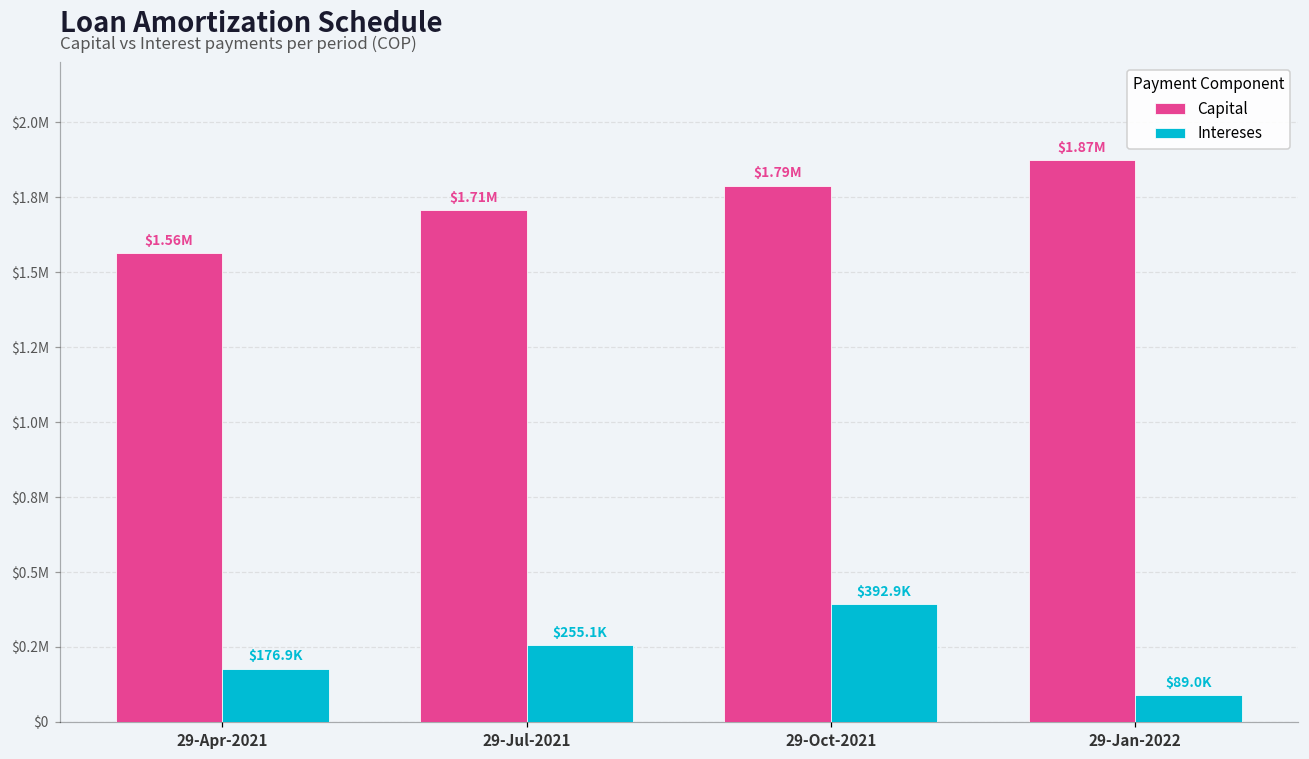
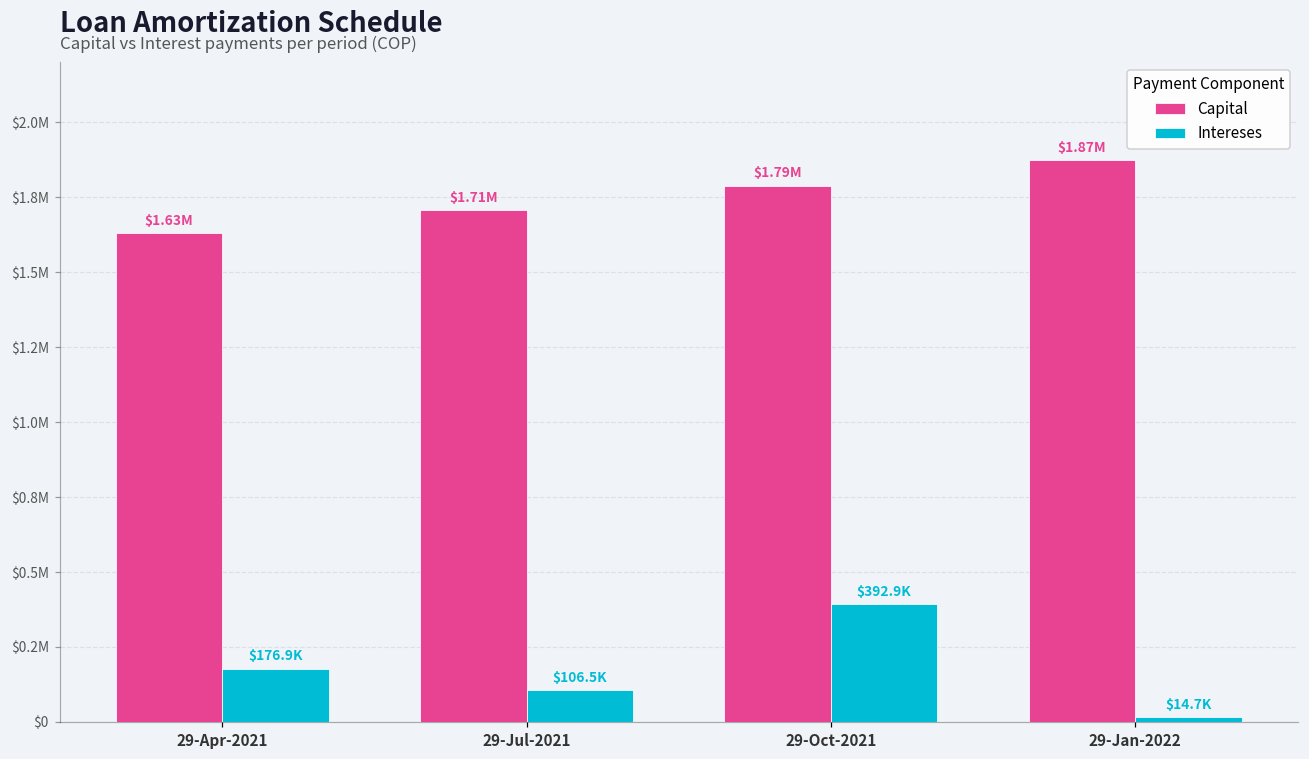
Capital, 29-Apr-2021: $1.56M -> $1.63M
Intereses, 29-Jul-2021: $255.1K -> $106.5K
Intereses, 29-Jan-2022: $89.0K -> $14.7K
